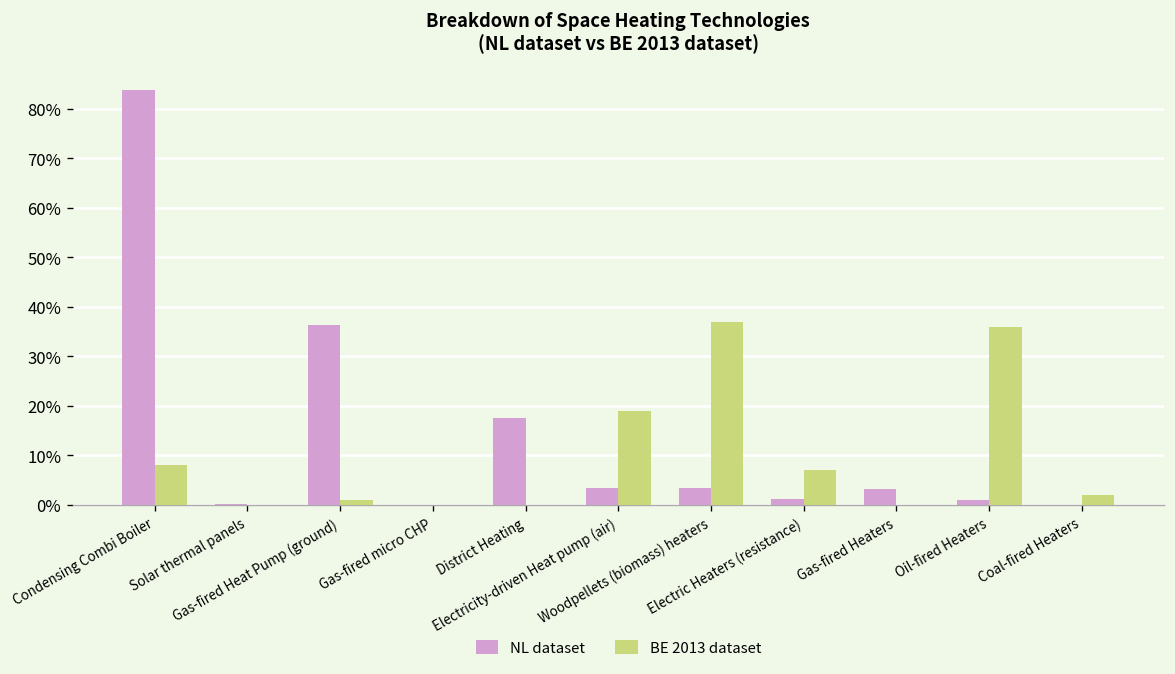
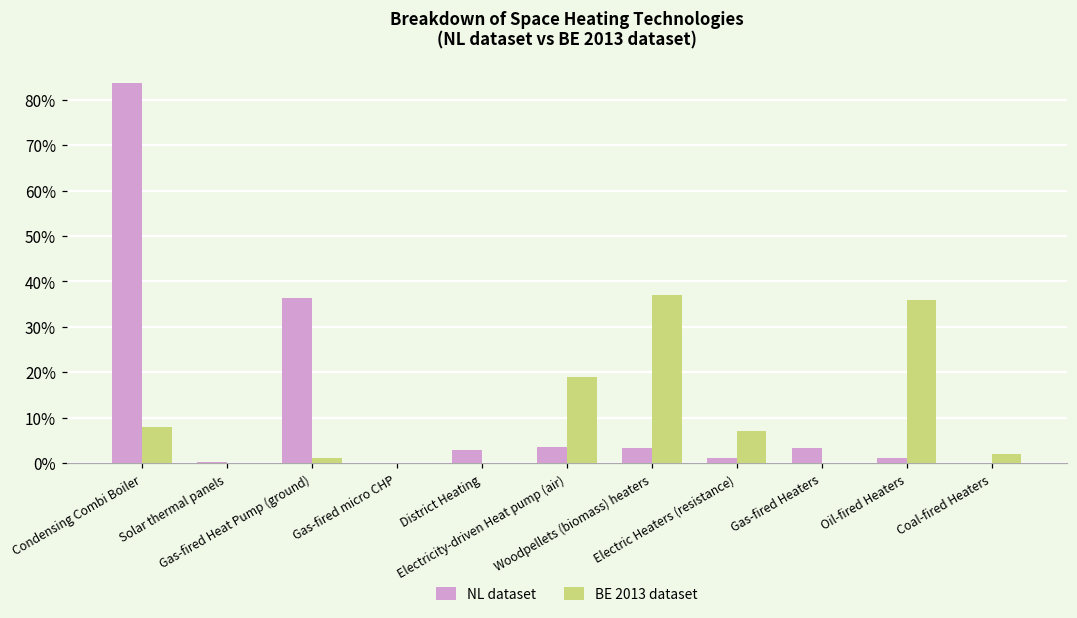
NL dataset, District Heating: 18% -> 3%
